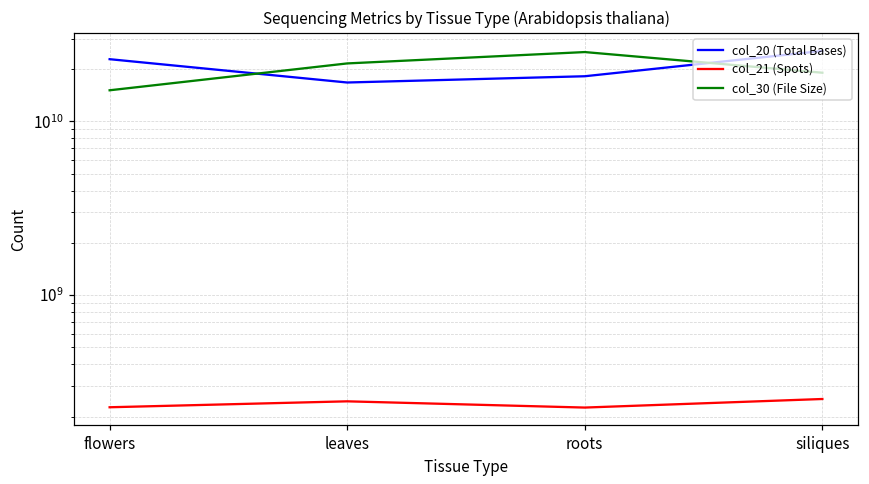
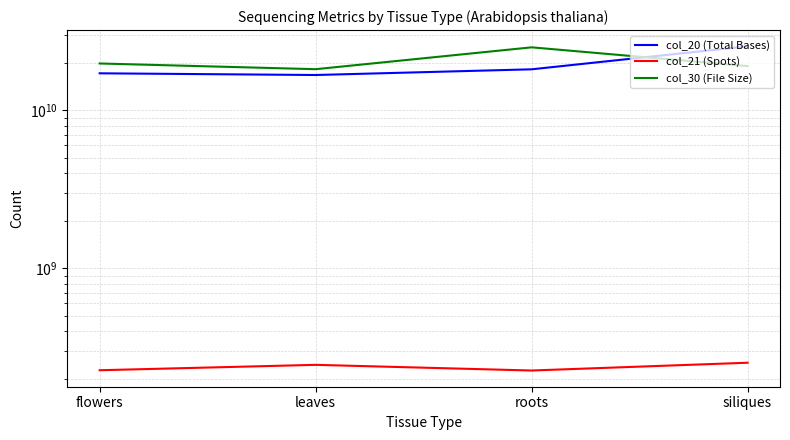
col_20 (Total Bases), flowers: 23000000000 -> 17000000000
col_30 (File Size), flowers: 15000000000 -> 20000000000
col_30 (File Size), leaves: 22000000000 -> 18000000000
